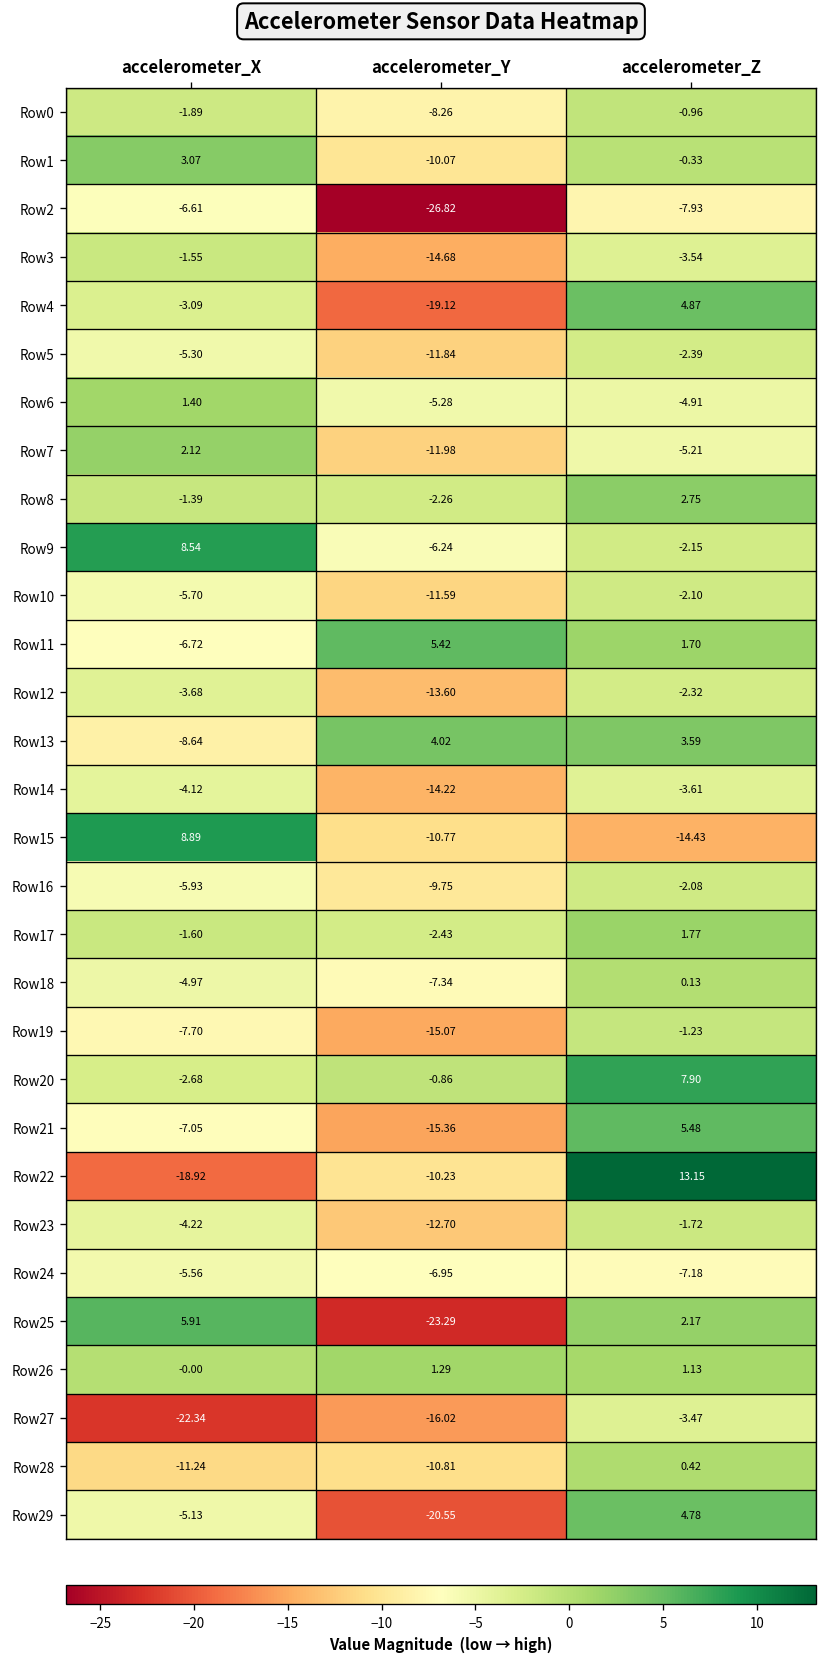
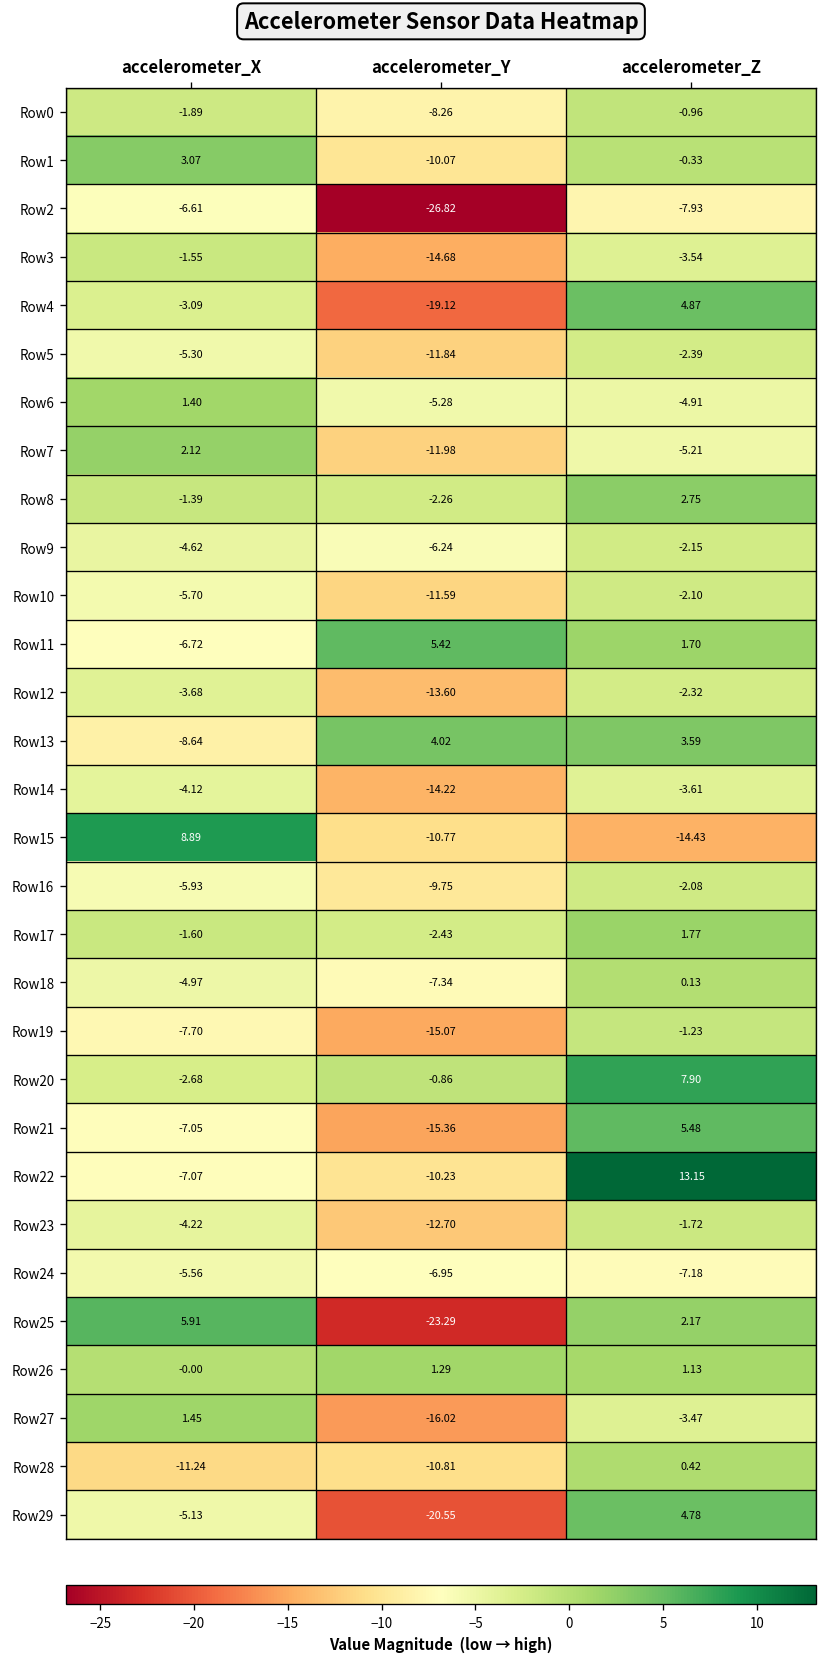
Row9, accelerometer_X: 8.54 -> -4.62
Row22, accelerometer_X: -18.92 -> -7.07
Row27, accelerometer_X: -22.34 -> 1.45
